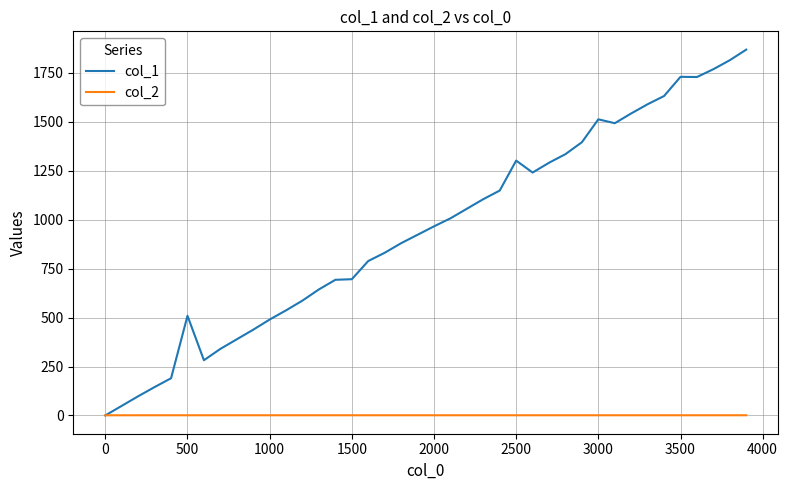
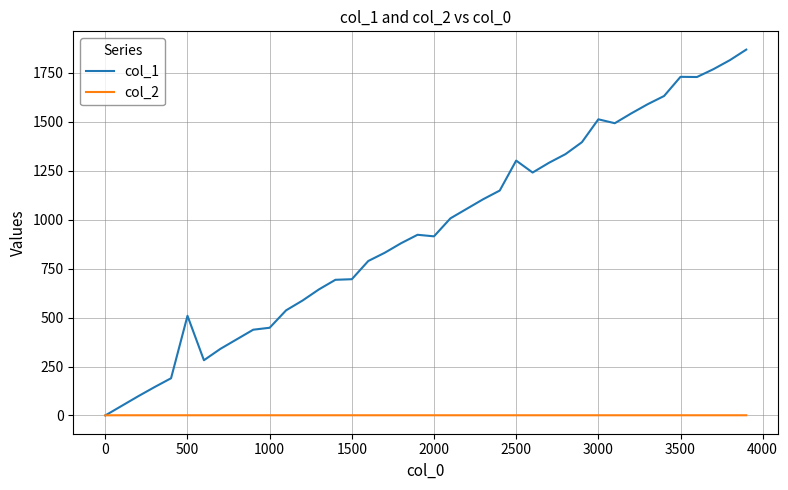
col_1, 1000: 490 -> 450
col_1, 2000: 970 -> 920
